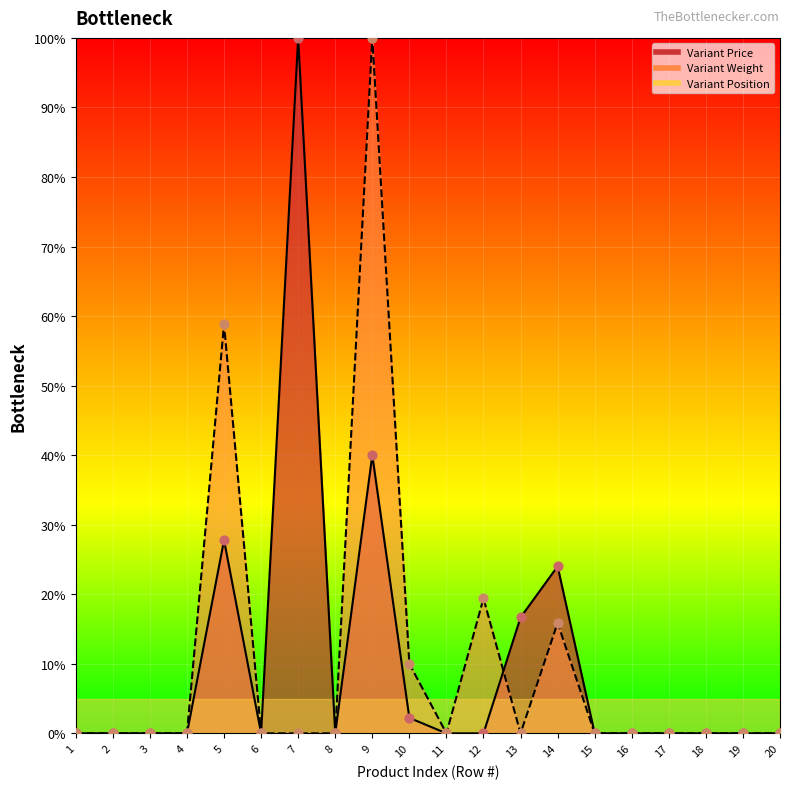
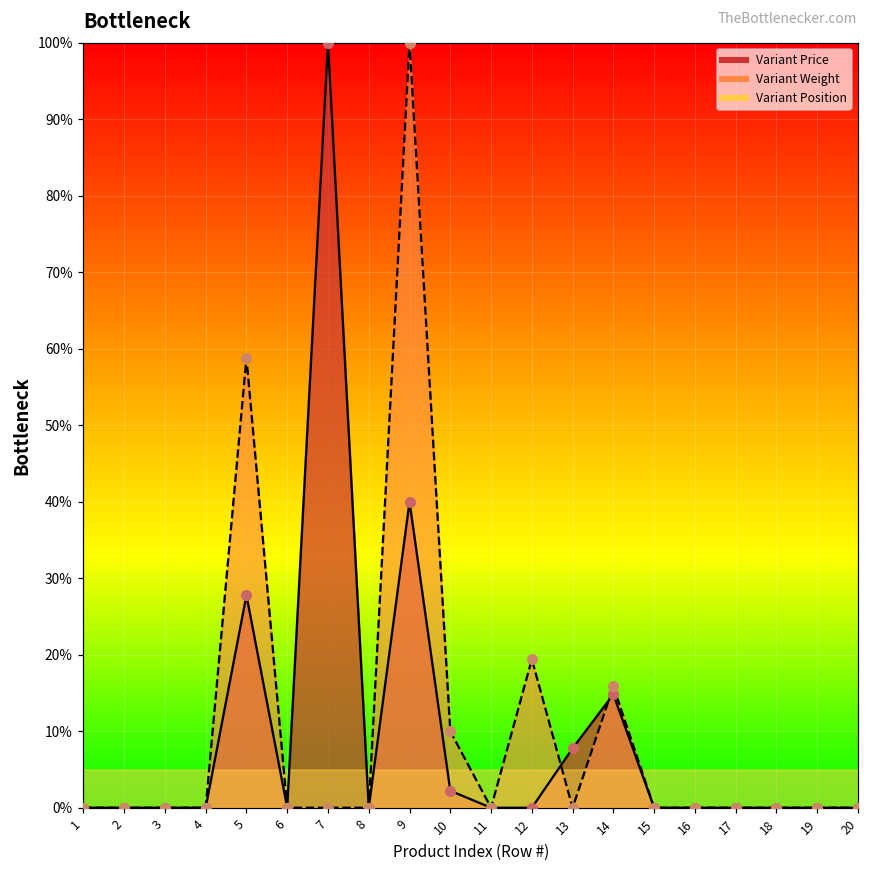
Variant Price, 13: 17% -> 8%
Variant Price, 14: 24% -> 15%
